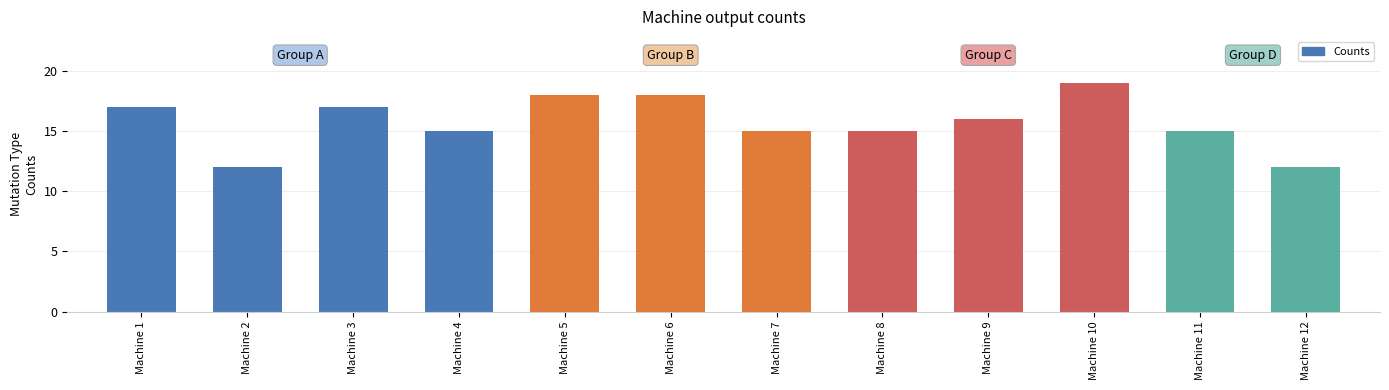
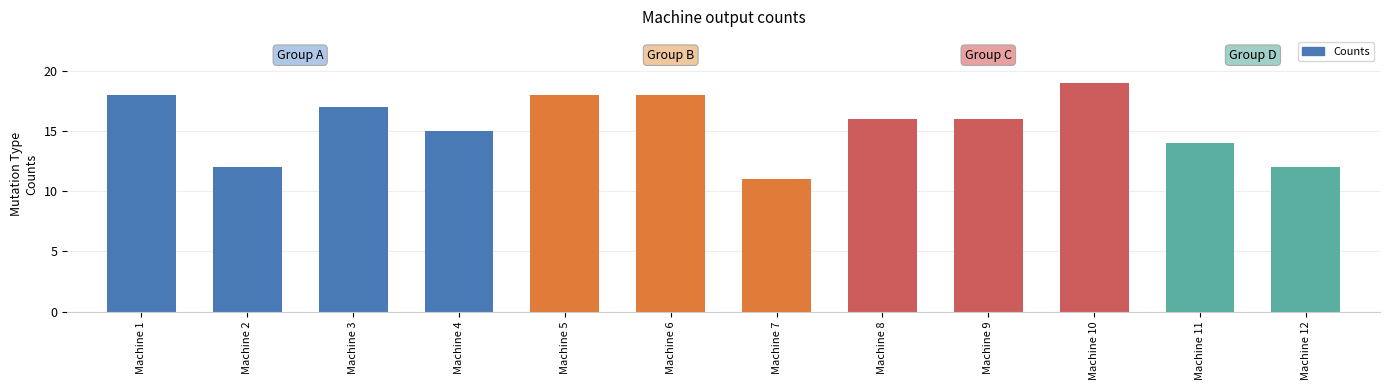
Machine 1: 17 -> 18
Machine 7: 15 -> 11
Machine 8: 15 -> 16
Machine 11: 15 -> 14
